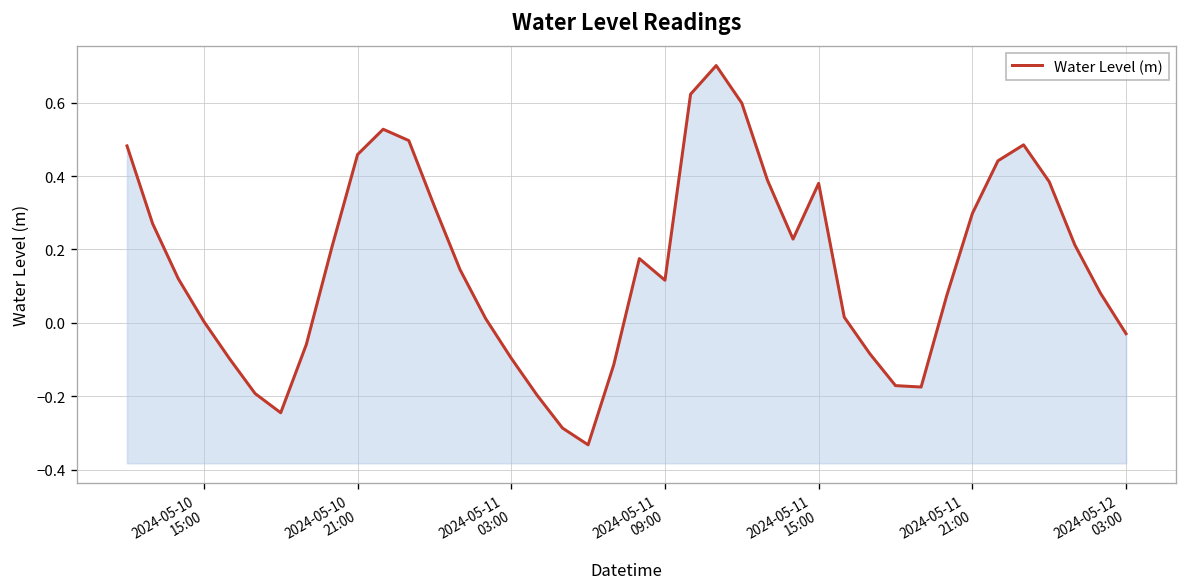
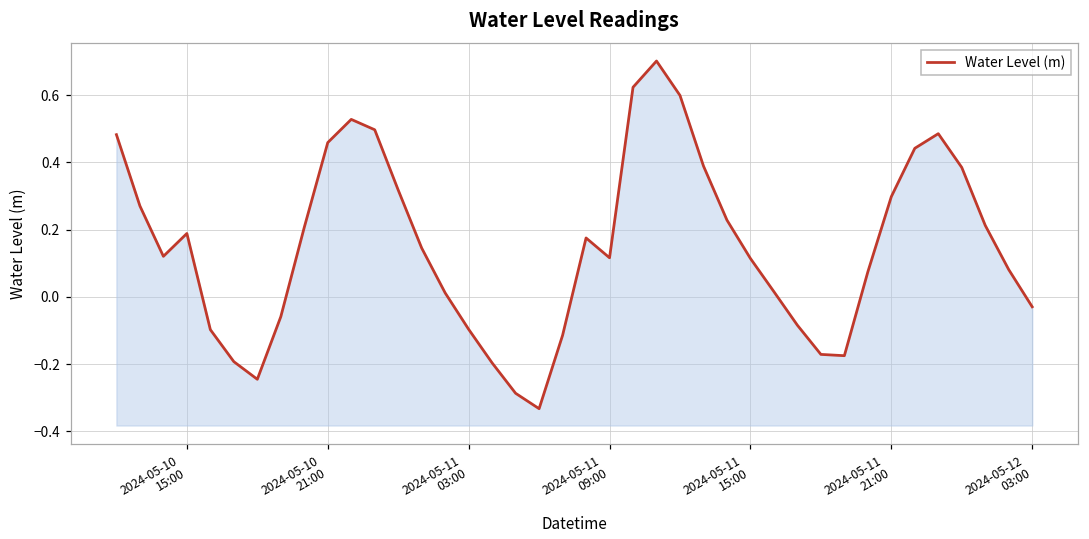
2024-05-10 15:00: 0.00 -> 0.19
2024-05-11 15:00: 0.38 -> 0.11
